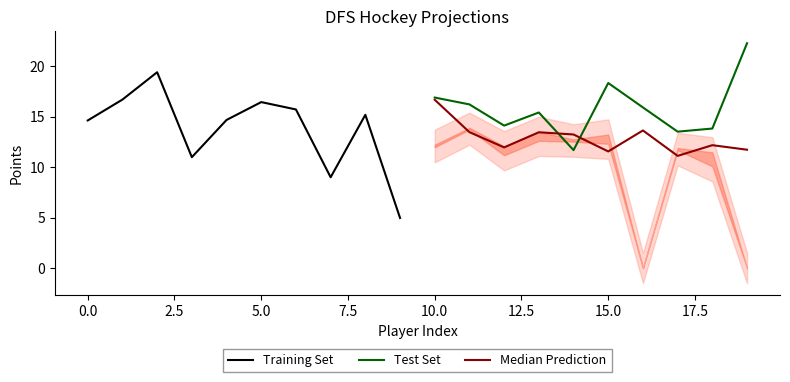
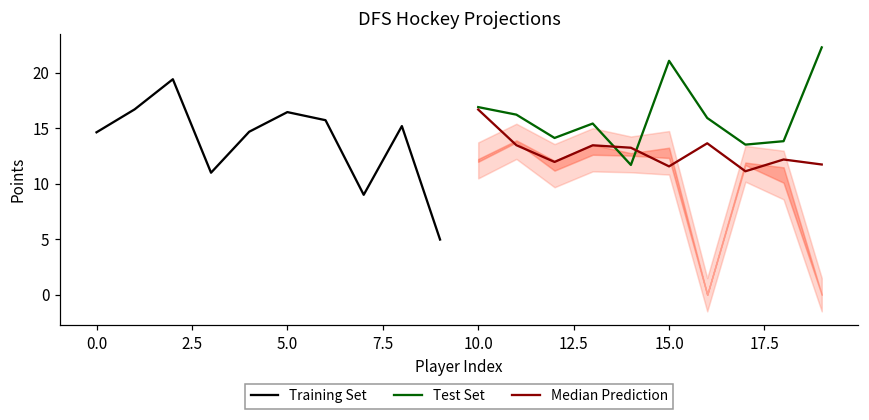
Test Set, 15.0: 18.3 -> 21.1
